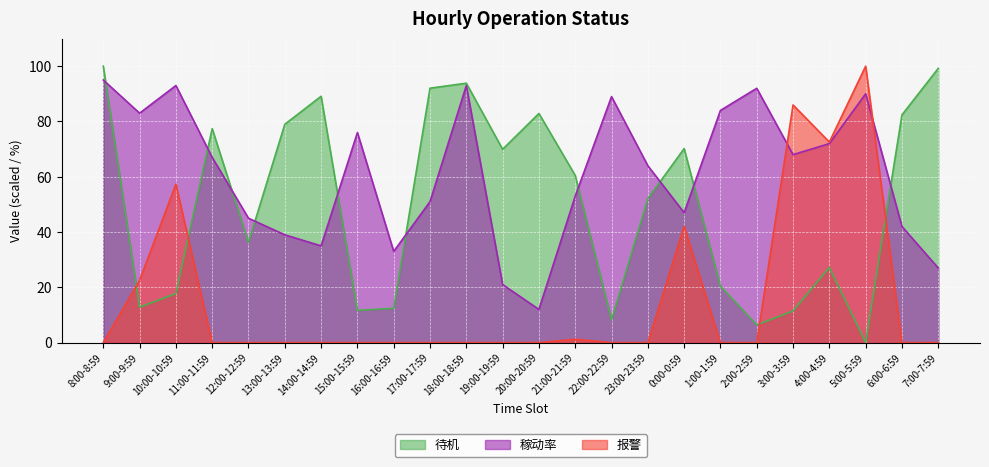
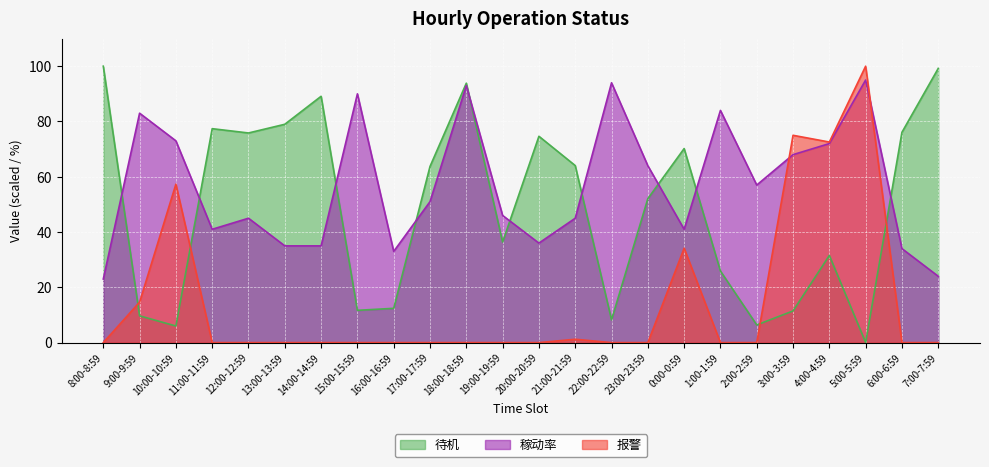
稼动率, 8:00-8:59: 95 -> 23
待机, 9:00-9:59: 13 -> 10
报警, 9:00-9:59: 23 -> 15
待机, 10:00-10:59: 18 -> 6
稼动率, 10:00-10:59: 93 -> 73
稼动率, 11:00-11:59: 67 -> 41
待机, 12:00-12:59: 36 -> 76
稼动率, 13:00-13:59: 39 -> 35
稼动率, 15:00-15:59: 76 -> 90
待机, 17:00-17:59: 92 -> 64
待机, 19:00-19:59: 70 -> 36
稼动率, 19:00-19:59: 21 -> 46
待机, 20:00-20:59: 83 -> 75
稼动率, 20:00-20:59: 12 -> 36
待机, 21:00-21:59: 60 -> 64
稼动率, 21:00-21:59: 53 -> 45
稼动率, 22:00-22:59: 89 -> 94
稼动率, 0:00-0:59: 47 -> 41
报警, 0:00-0:59: 42 -> 34
待机, 1:00-1:59: 20 -> 26
稼动率, 2:00-2:59: 92 -> 57
报警, 3:00-3:59: 86 -> 75
待机, 4:00-4:59: 27 -> 32
稼动率, 5:00-5:59: 90 -> 95
待机, 6:00-6:59: 82 -> 76
稼动率, 6:00-6:59: 42 -> 34
稼动率, 7:00-7:59: 27 -> 24
